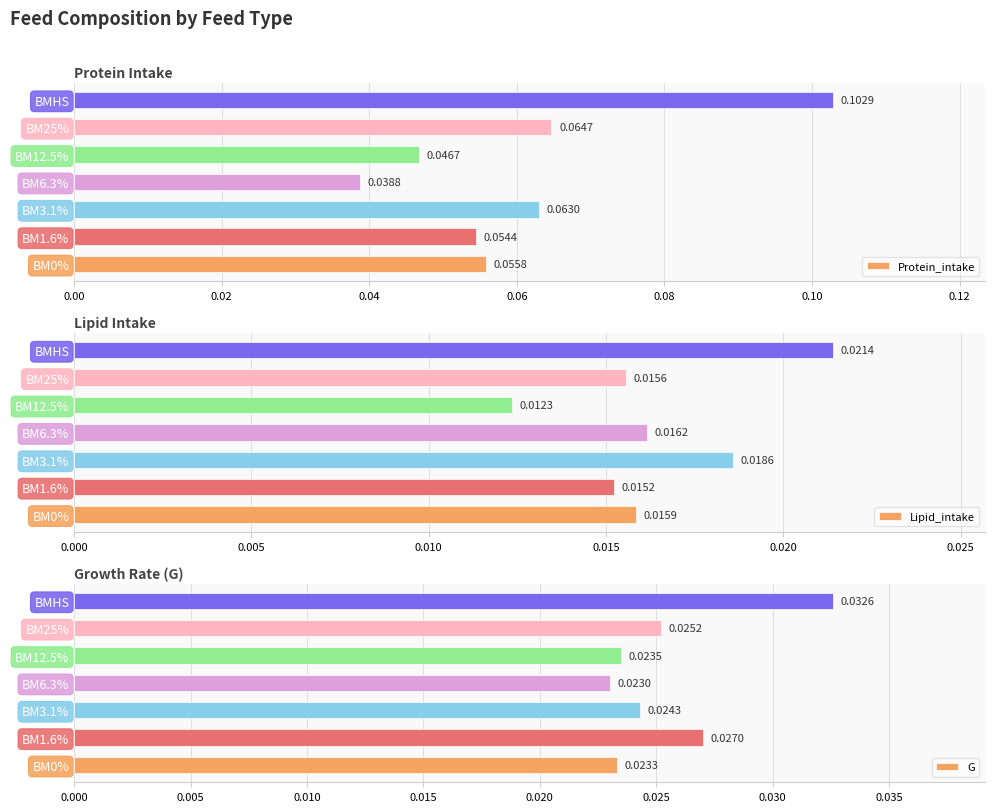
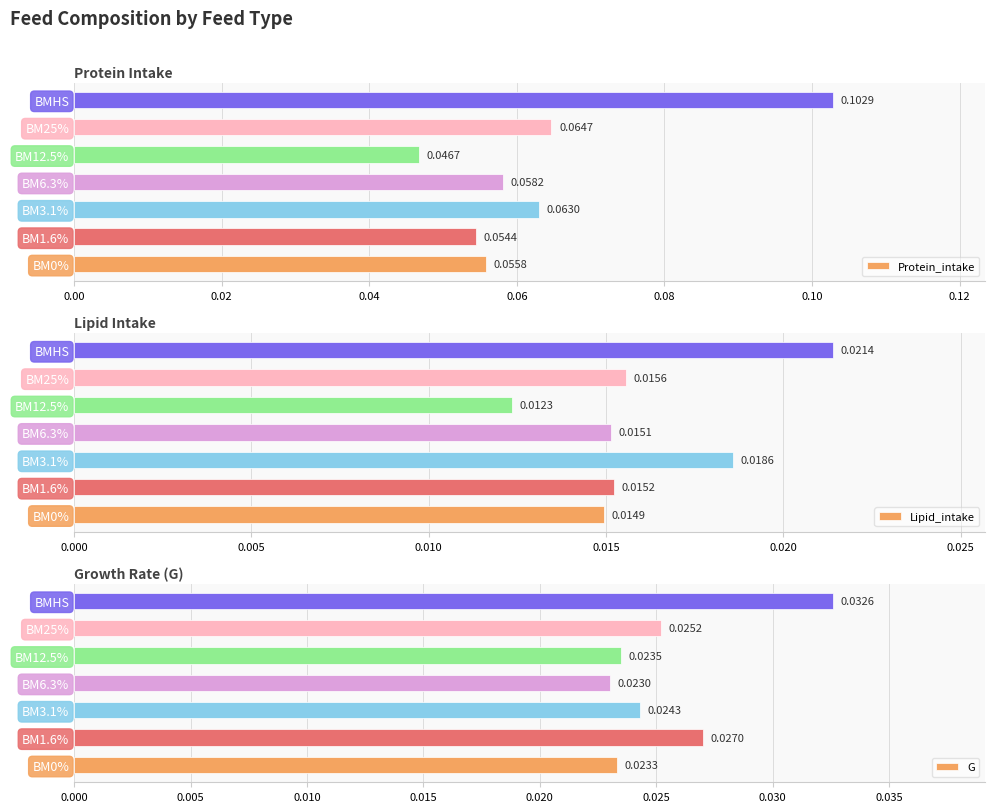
Protein Intake, BM6.3%: 0.0388 -> 0.0582
Lipid Intake, BM6.3%: 0.0162 -> 0.0151
Lipid Intake, BM0%: 0.0159 -> 0.0149
